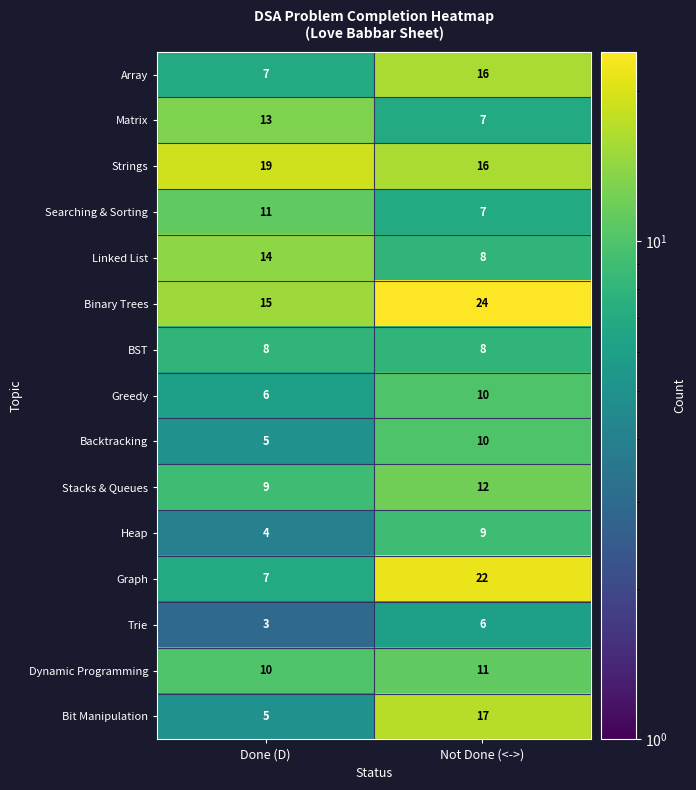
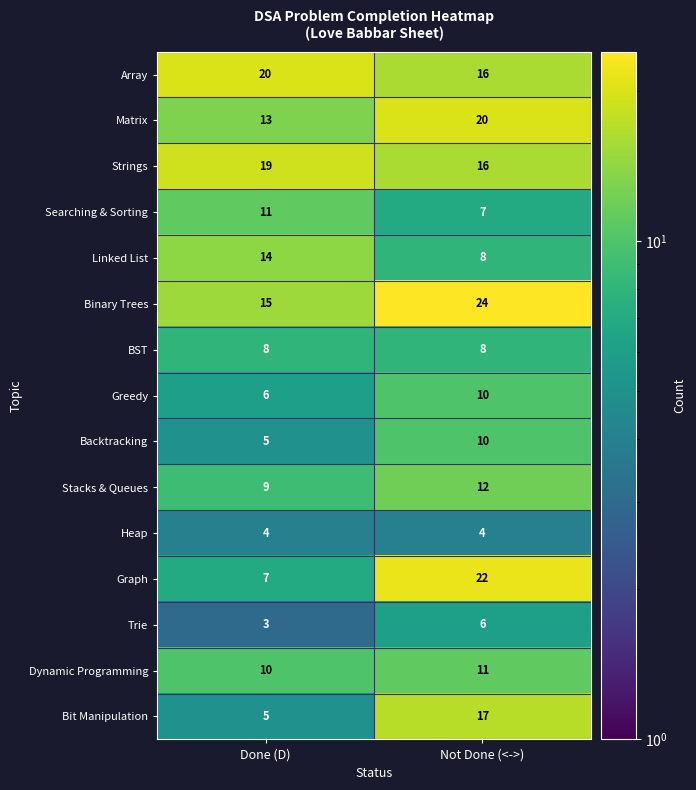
Array, Done (D): 7 -> 20
Matrix, Not Done (<->): 7 -> 20
Heap, Not Done (<->): 9 -> 4
